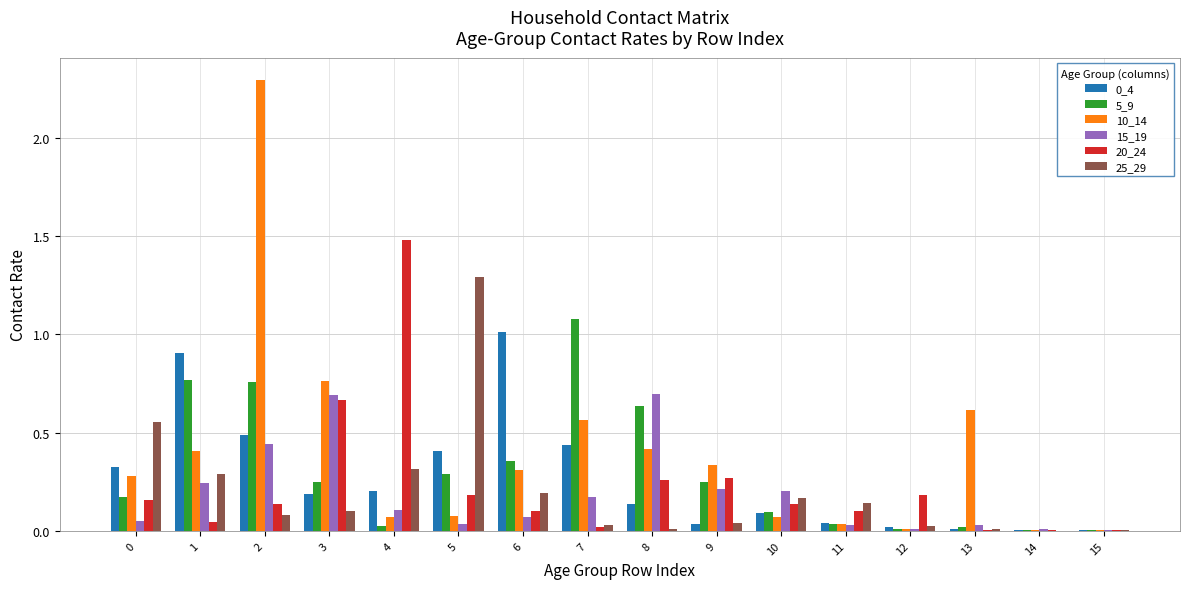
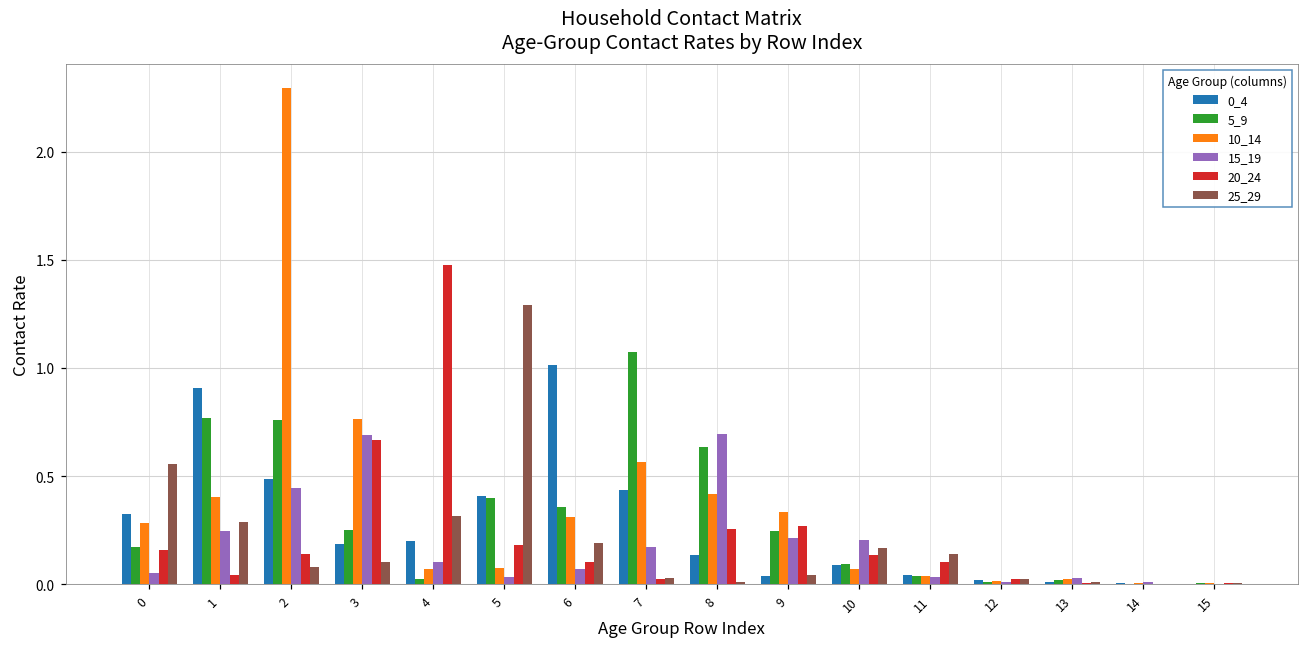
5_9, 5: 0.29 -> 0.40
20_24, 12: 0.18 -> 0.02
10_14, 13: 0.62 -> 0.02
